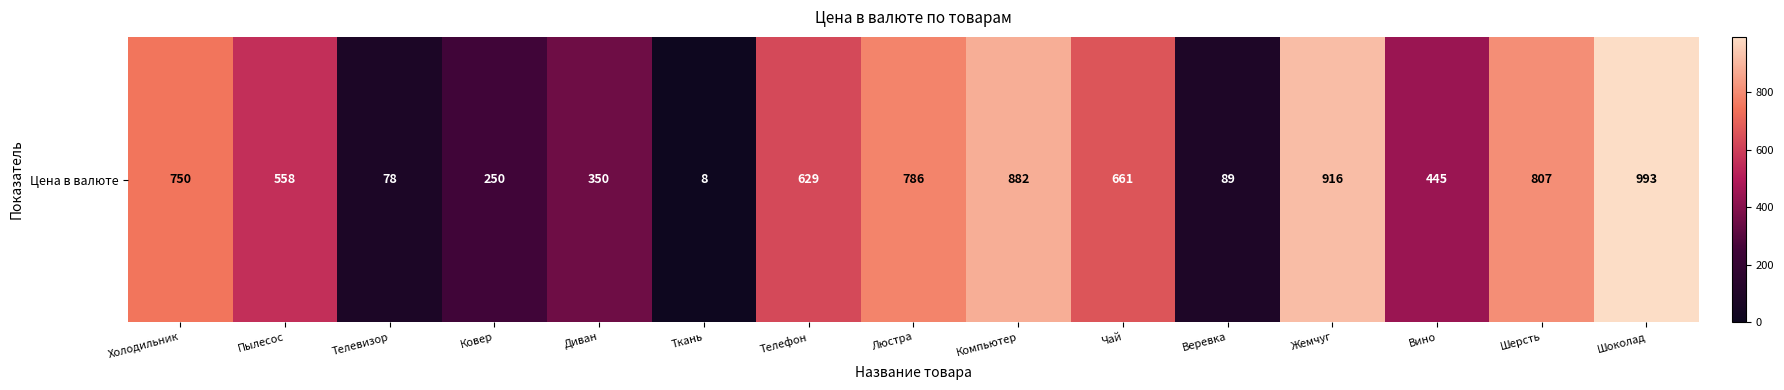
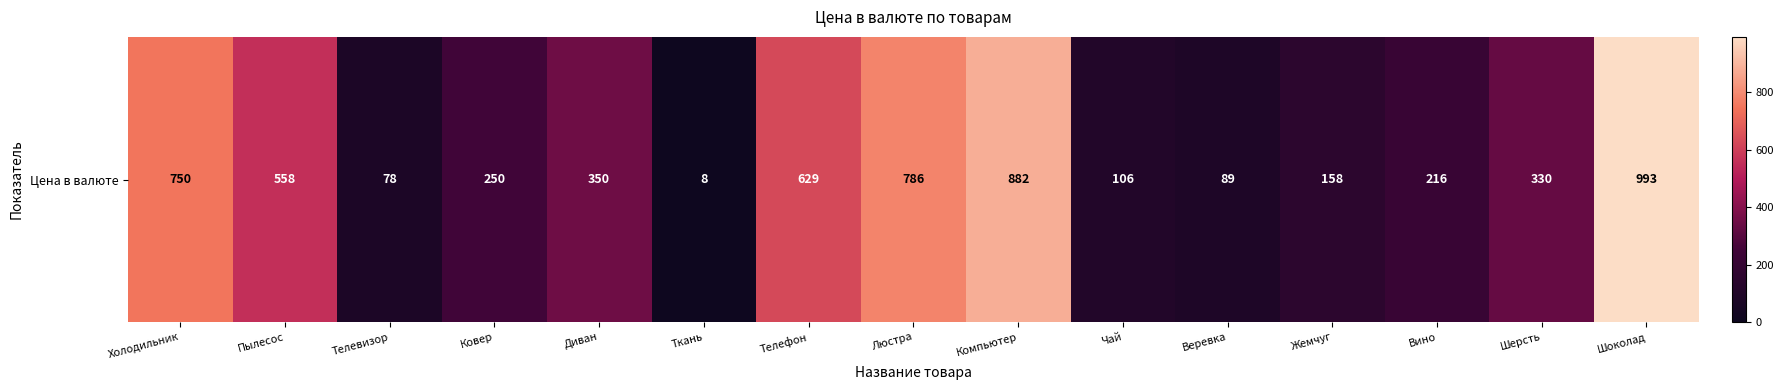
Цена в валюте, Чай: 661 -> 106
Цена в валюте, Жемчуг: 916 -> 158
Цена в валюте, Вино: 445 -> 216
Цена в валюте, Шерсть: 807 -> 330
